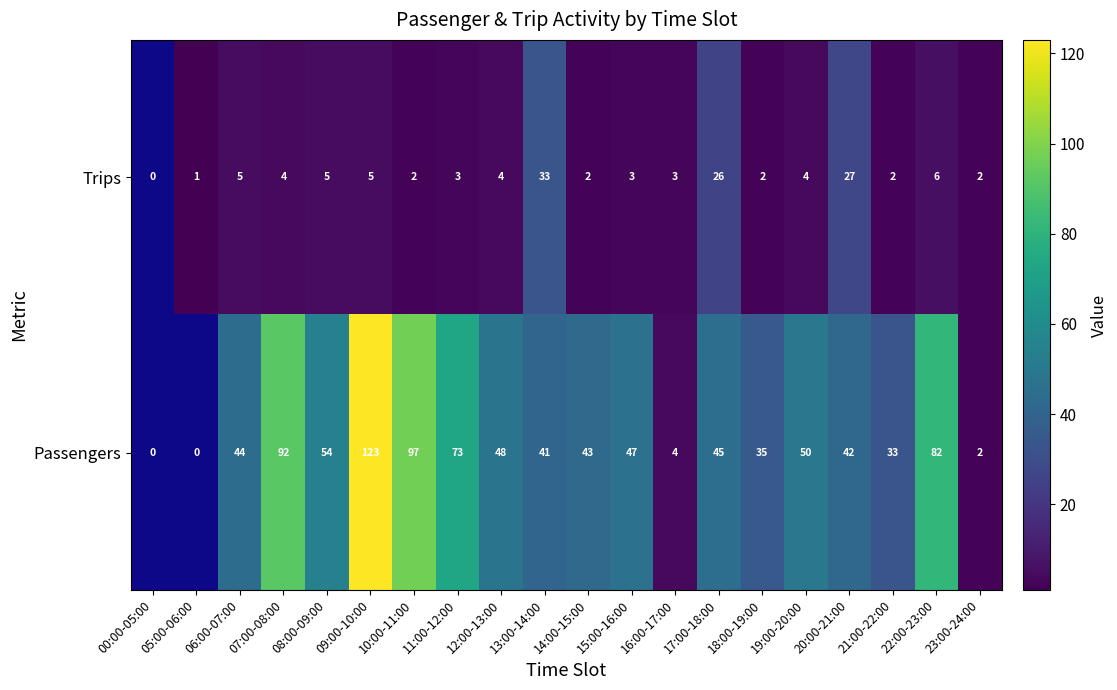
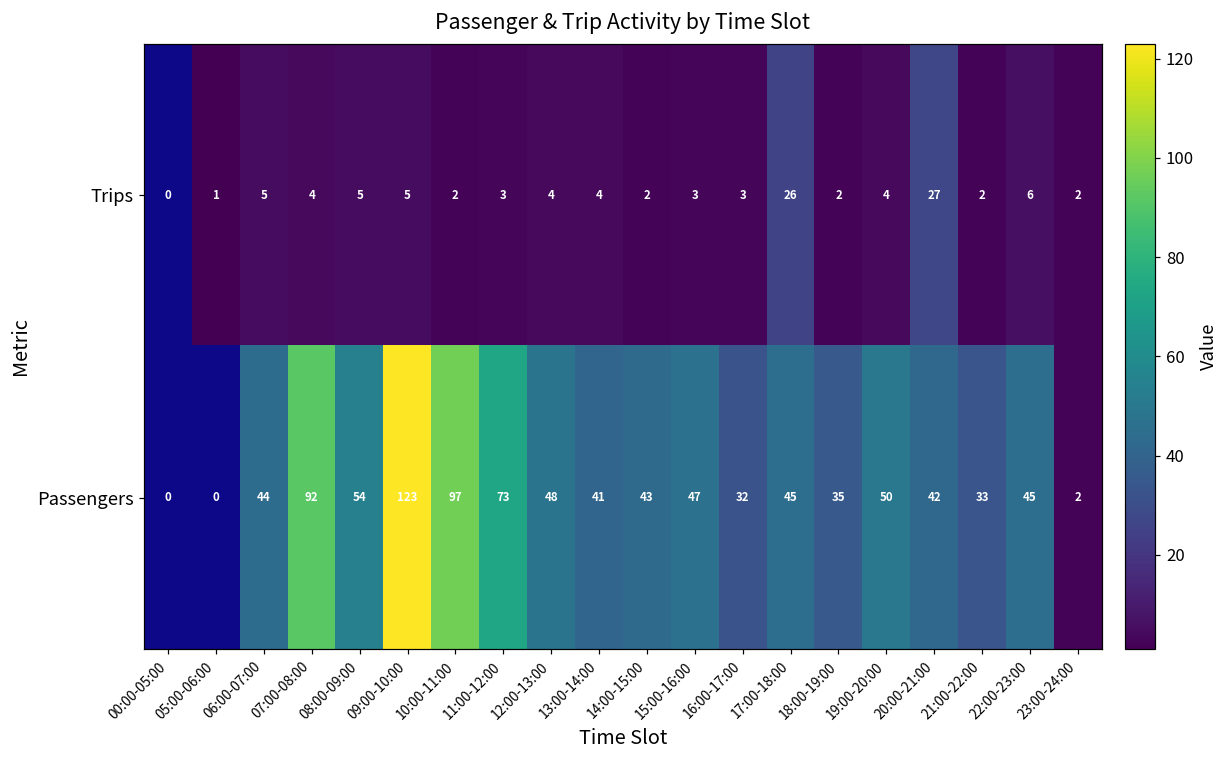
Trips, 13:00-14:00: 33 -> 4
Passengers, 16:00-17:00: 4 -> 32
Passengers, 22:00-23:00: 82 -> 45
